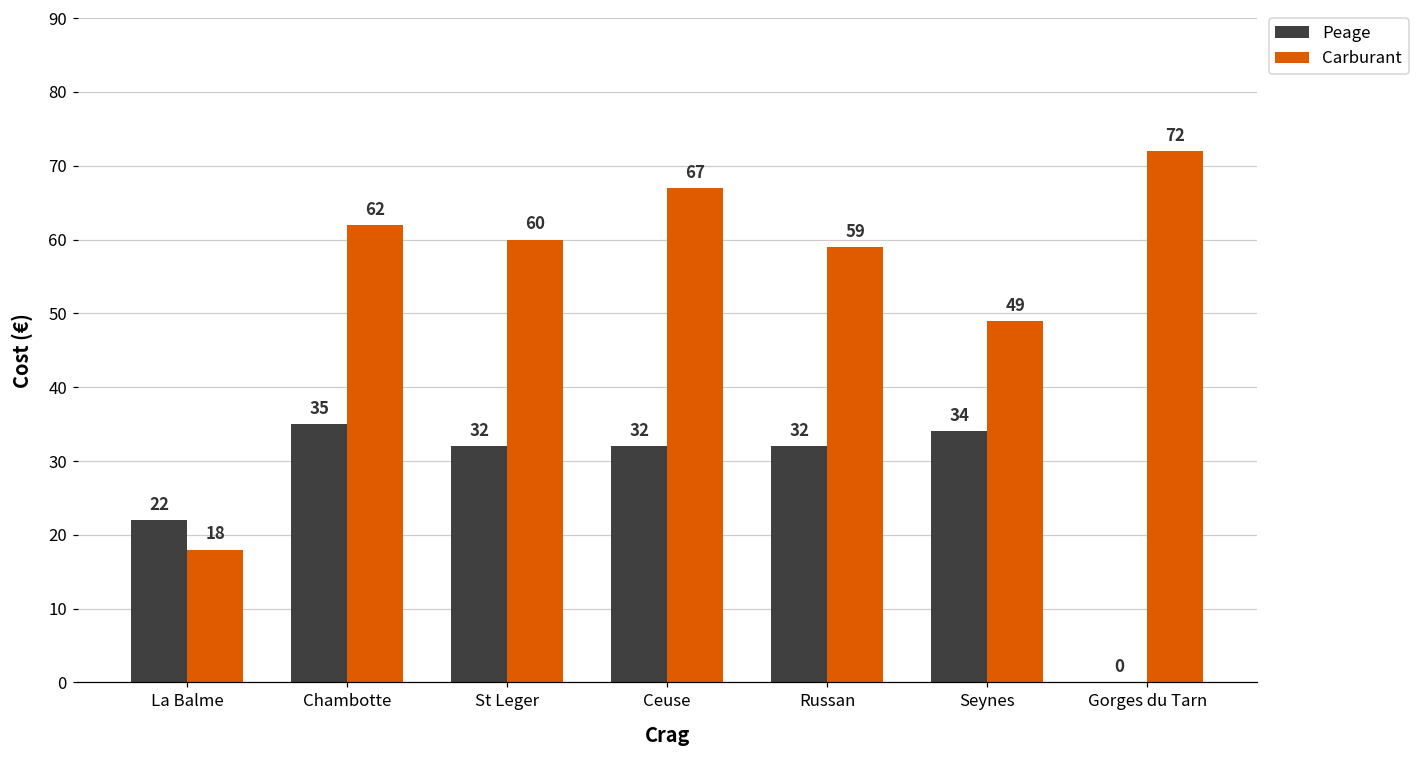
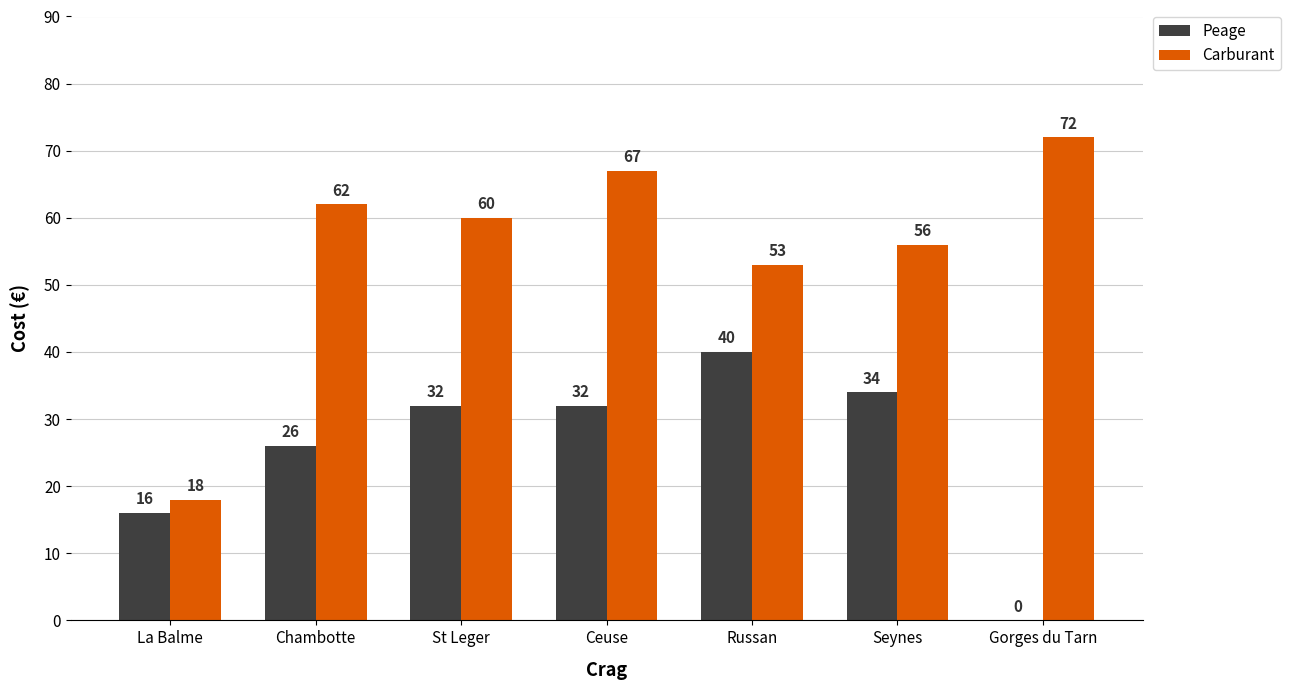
Peage, La Balme: 22 -> 16
Peage, Chambotte: 35 -> 26
Peage, Russan: 32 -> 40
Carburant, Russan: 59 -> 53
Carburant, Seynes: 49 -> 56
